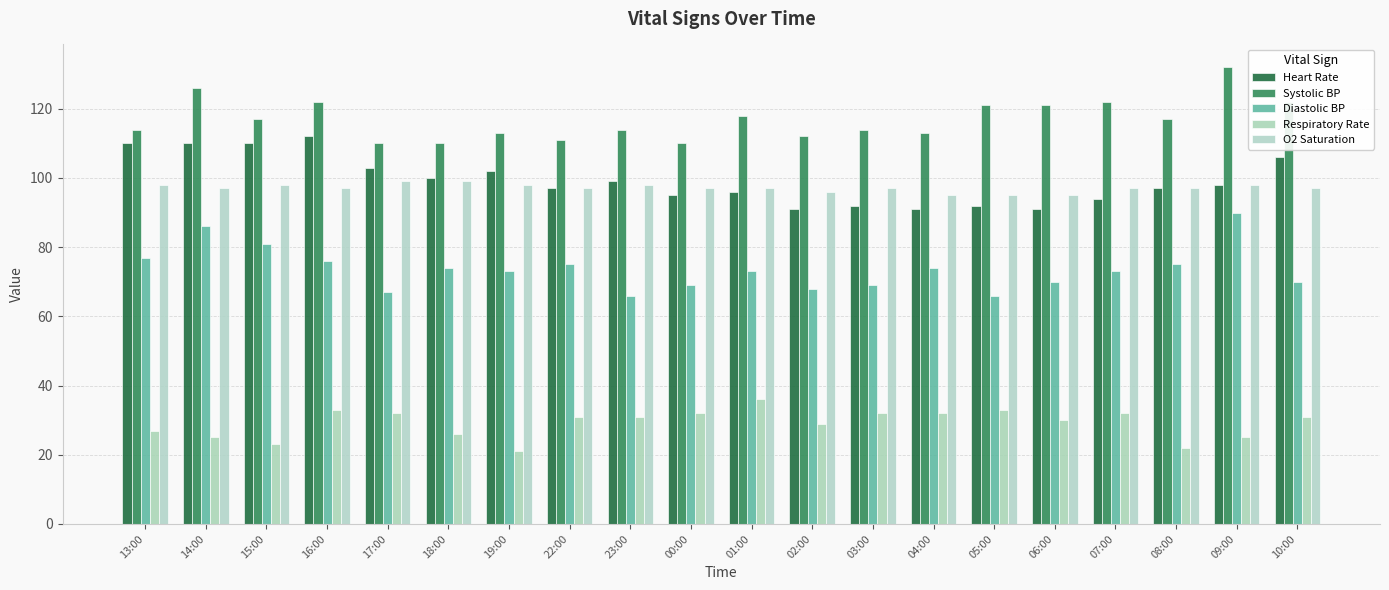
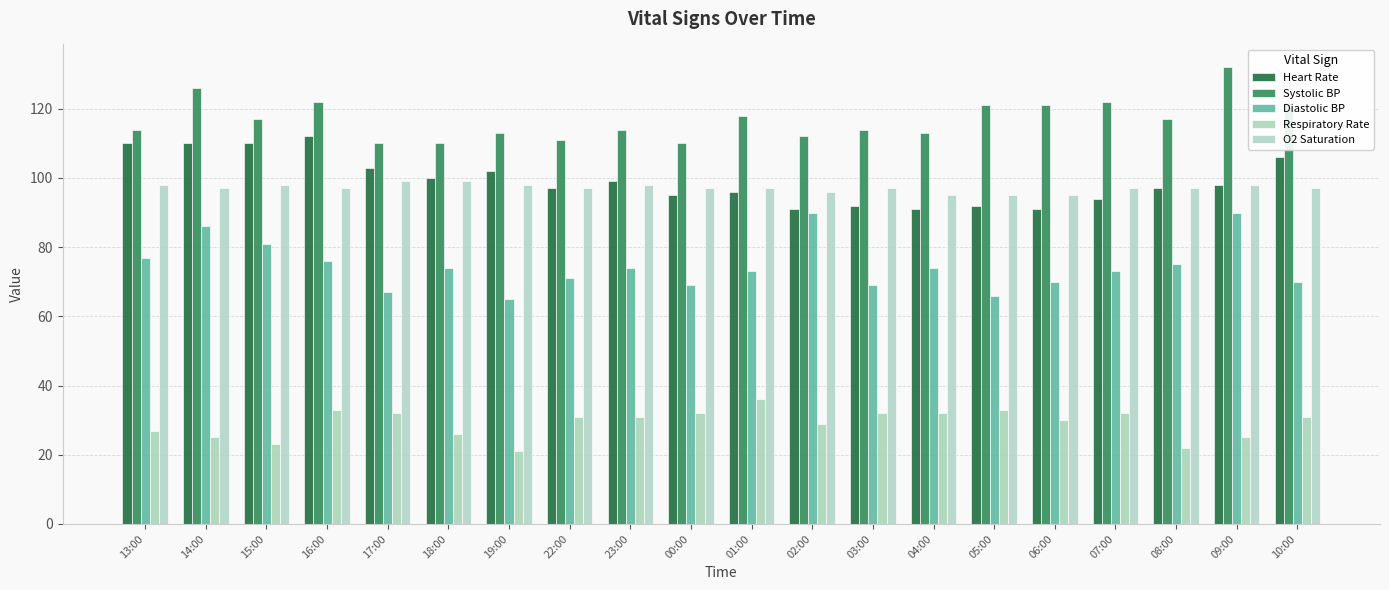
Diastolic BP, 19:00: 73 -> 65
Diastolic BP, 22:00: 75 -> 71
Diastolic BP, 23:00: 66 -> 74
Diastolic BP, 02:00: 68 -> 90
